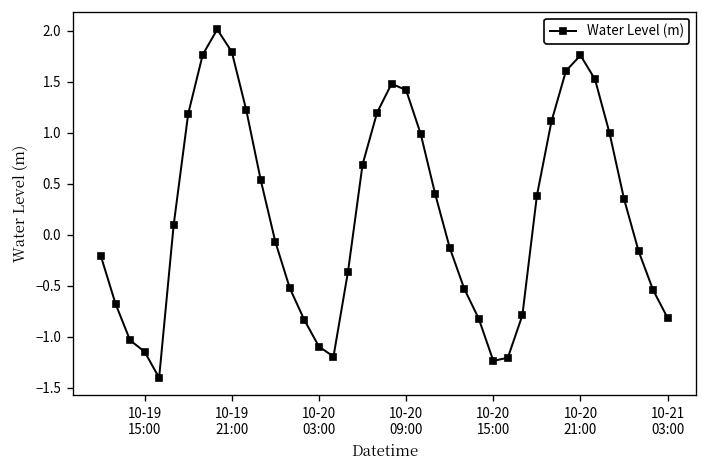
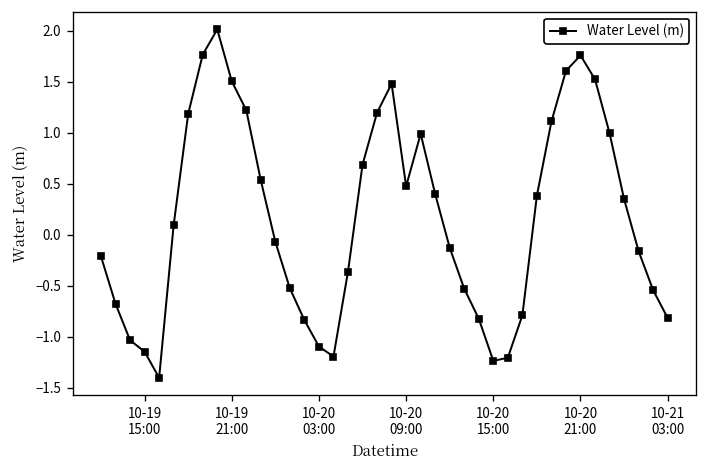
10-19 21:00: 1.8 -> 1.5
10-20 09:00: 1.4 -> 0.5
